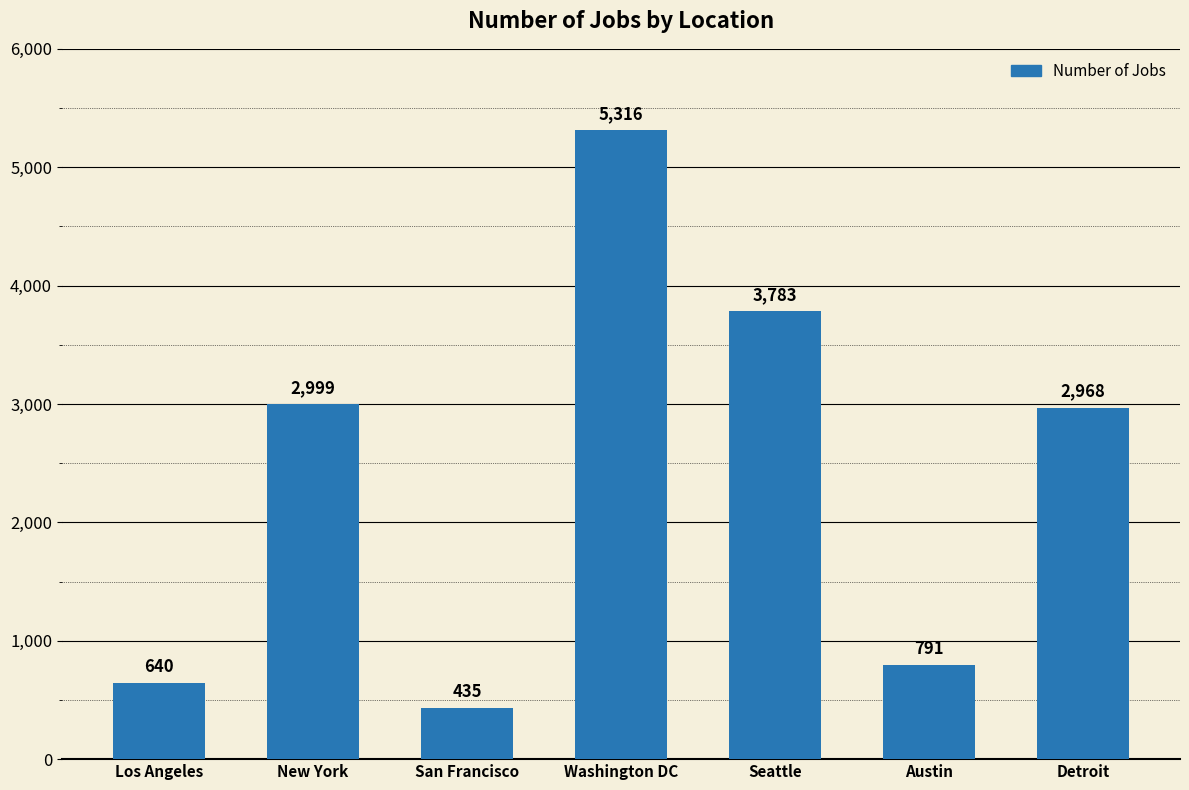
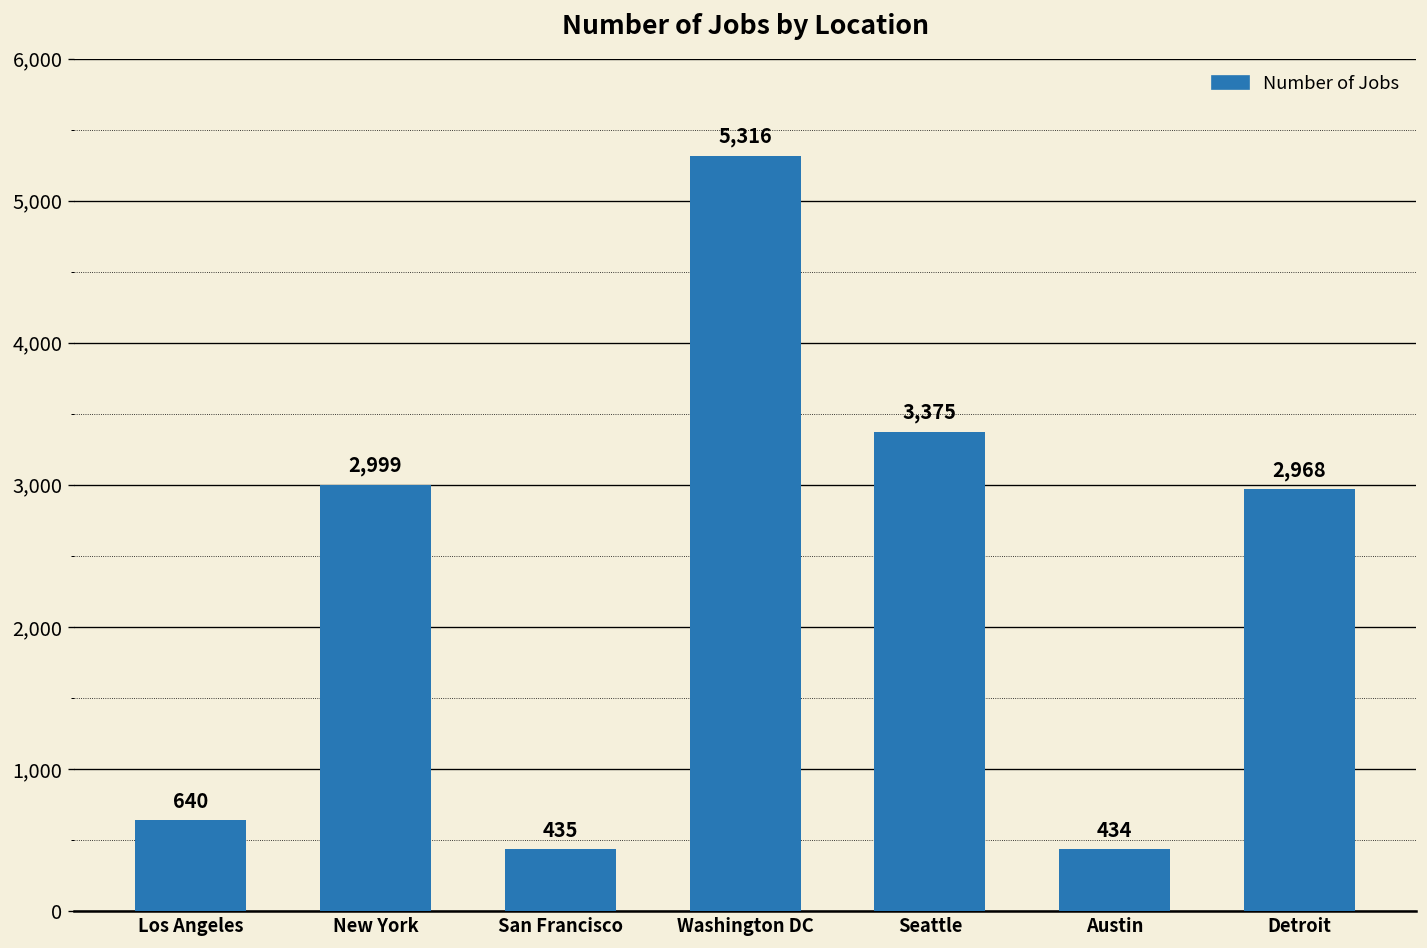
Seattle: 3,783 -> 3,375
Austin: 791 -> 434
